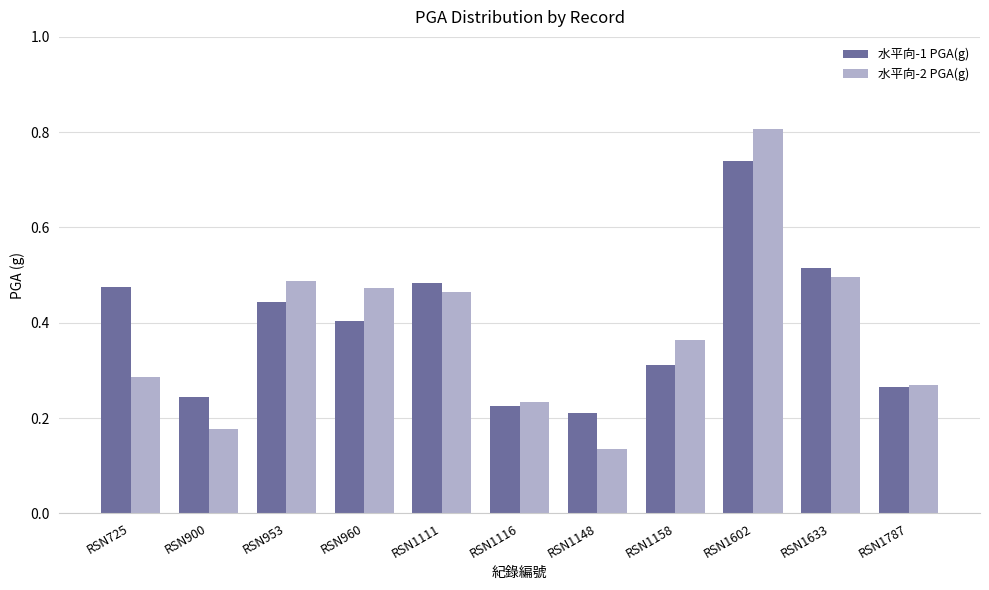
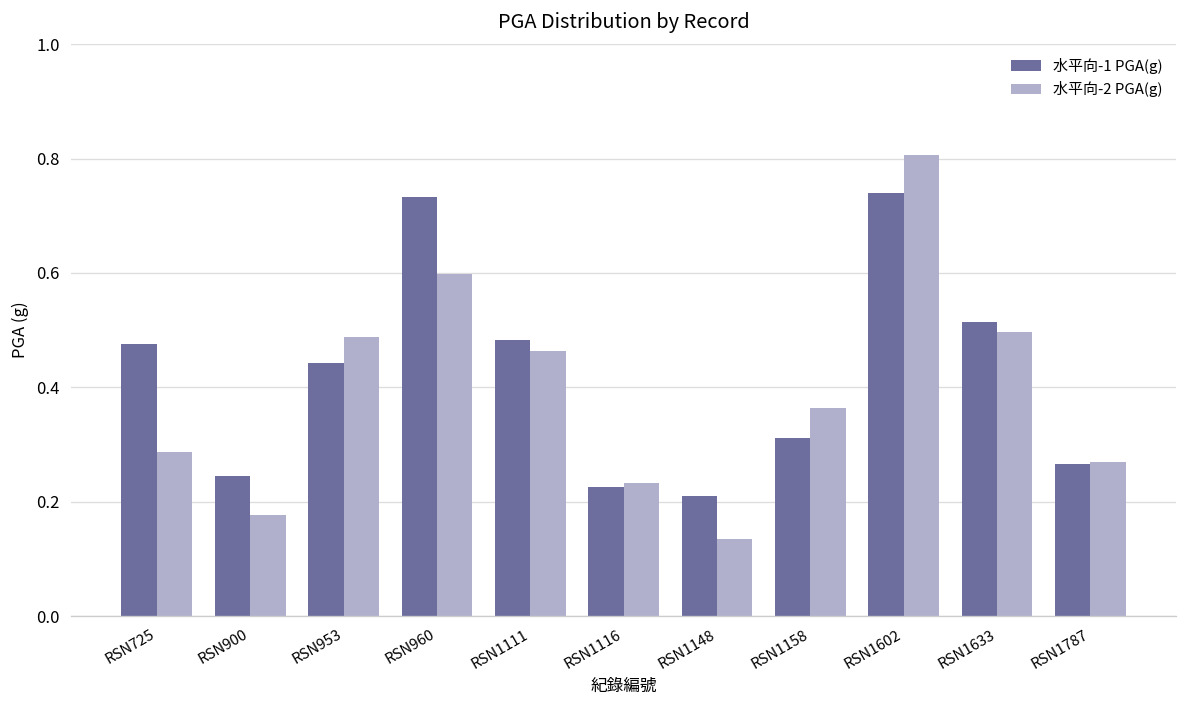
水平向-1 PGA(g), RSN960: 0.40 -> 0.73
水平向-2 PGA(g), RSN960: 0.47 -> 0.60
